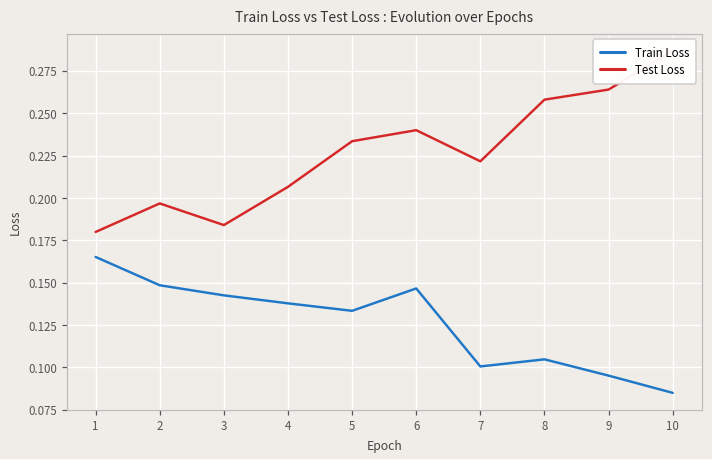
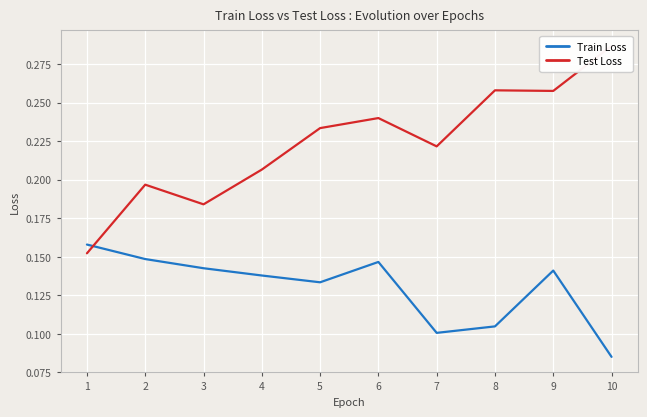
Train Loss, 1: 0.165 -> 0.158
Test Loss, 1: 0.180 -> 0.152
Train Loss, 9: 0.095 -> 0.141
Test Loss, 9: 0.264 -> 0.258
